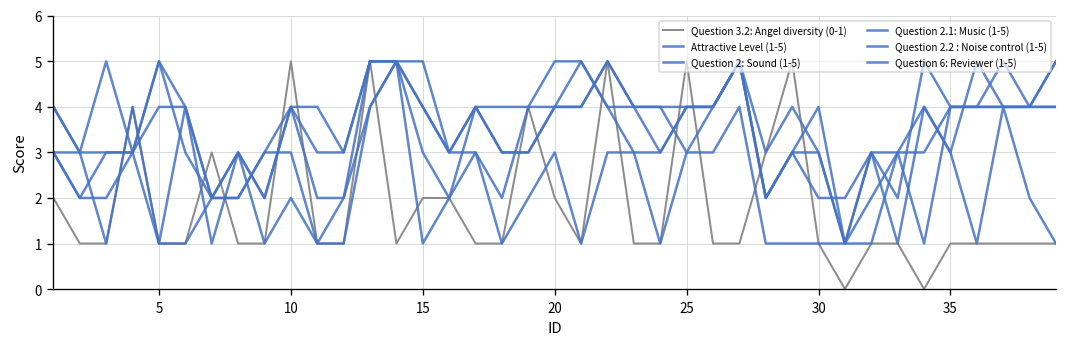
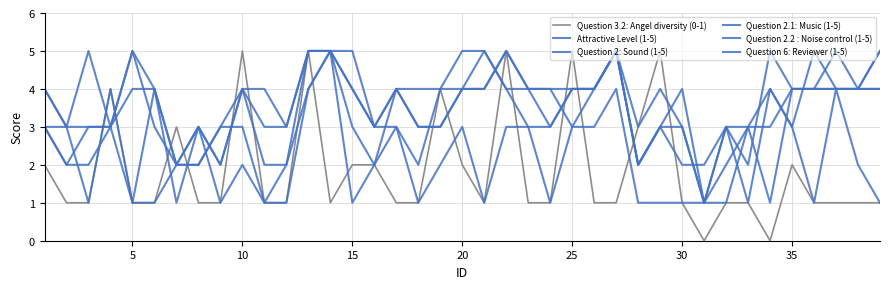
Question 3.2: Angel diversity (0-1), 35: 1 -> 2
